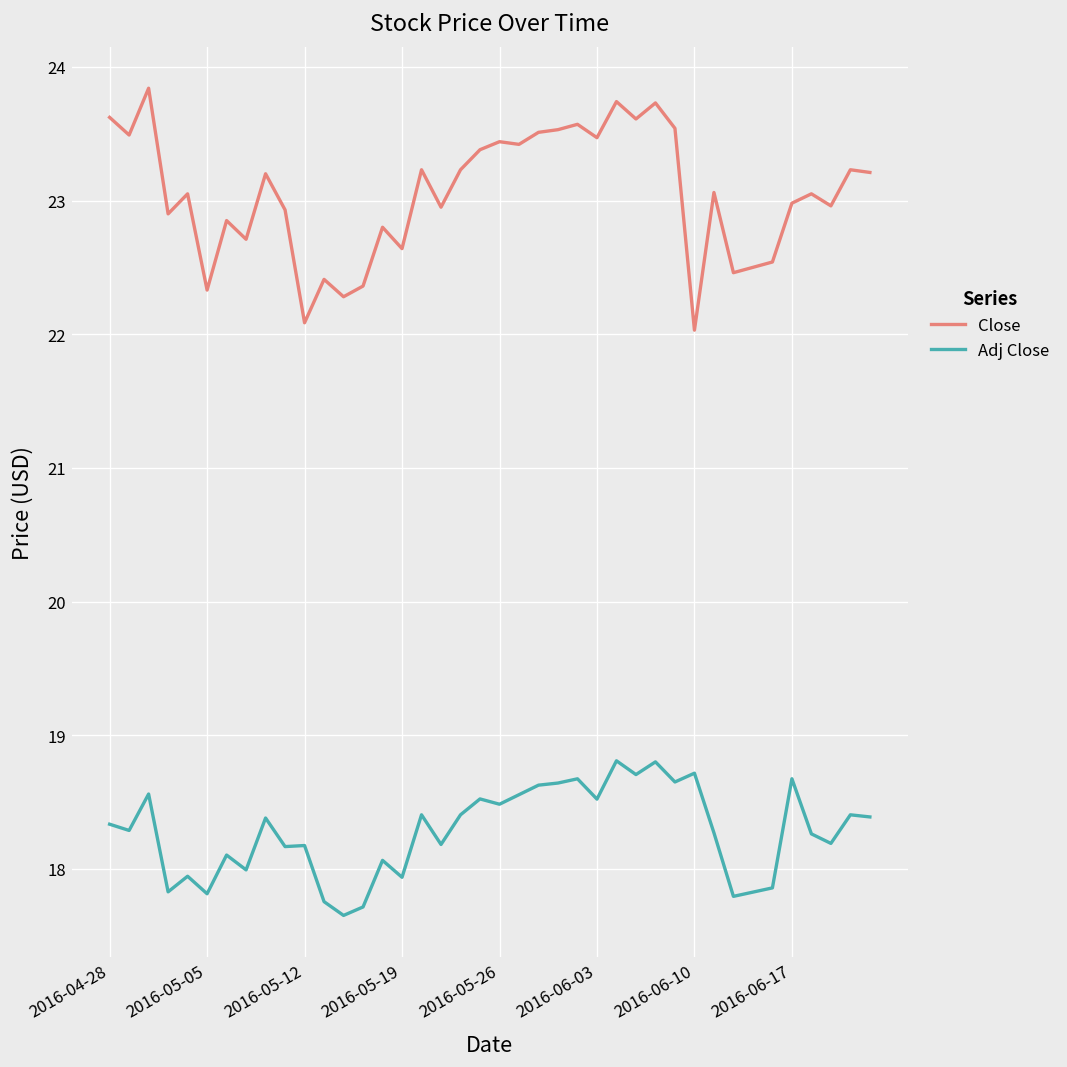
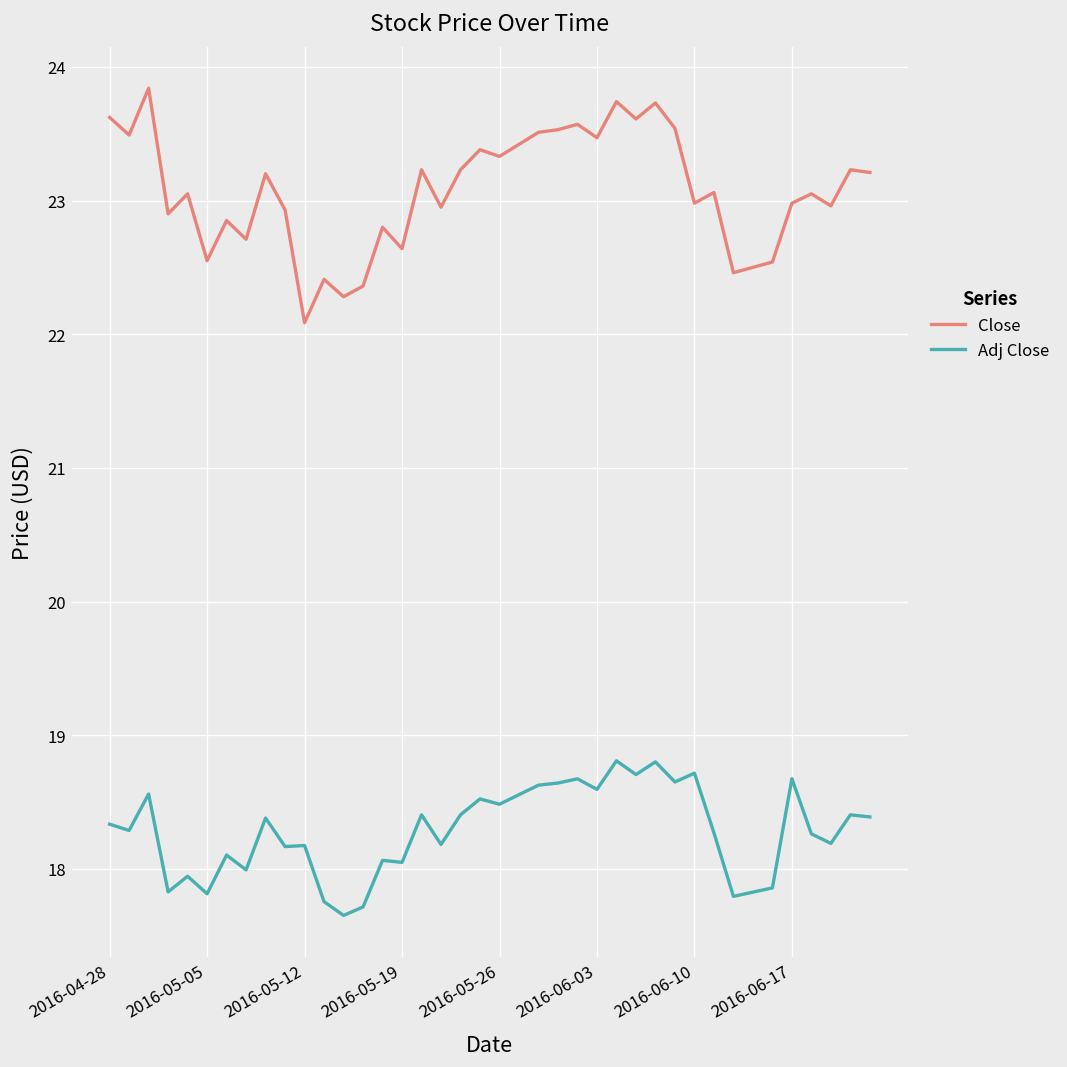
Close, 2016-05-05: 22.33 -> 22.55
Adj Close, 2016-05-19: 17.94 -> 18.05
Close, 2016-05-26: 23.44 -> 23.33
Adj Close, 2016-06-03: 18.52 -> 18.59
Close, 2016-06-10: 22.03 -> 22.98
